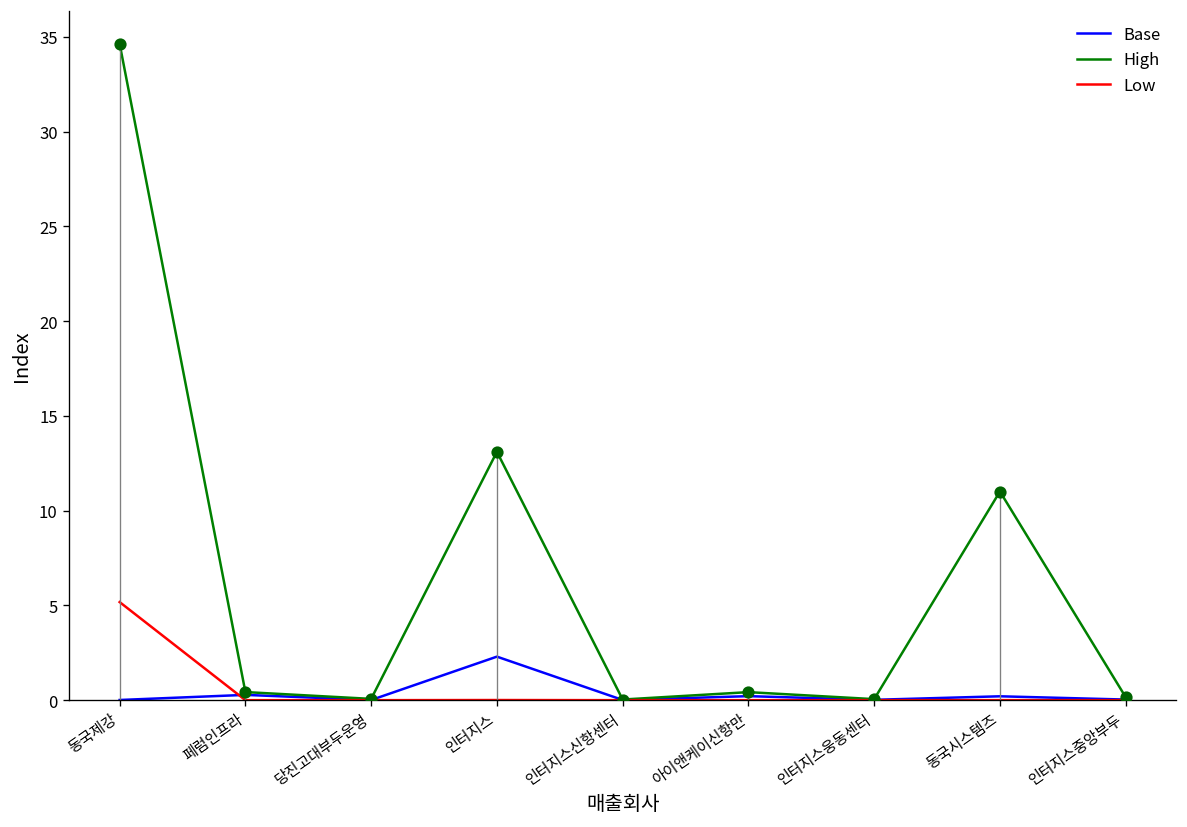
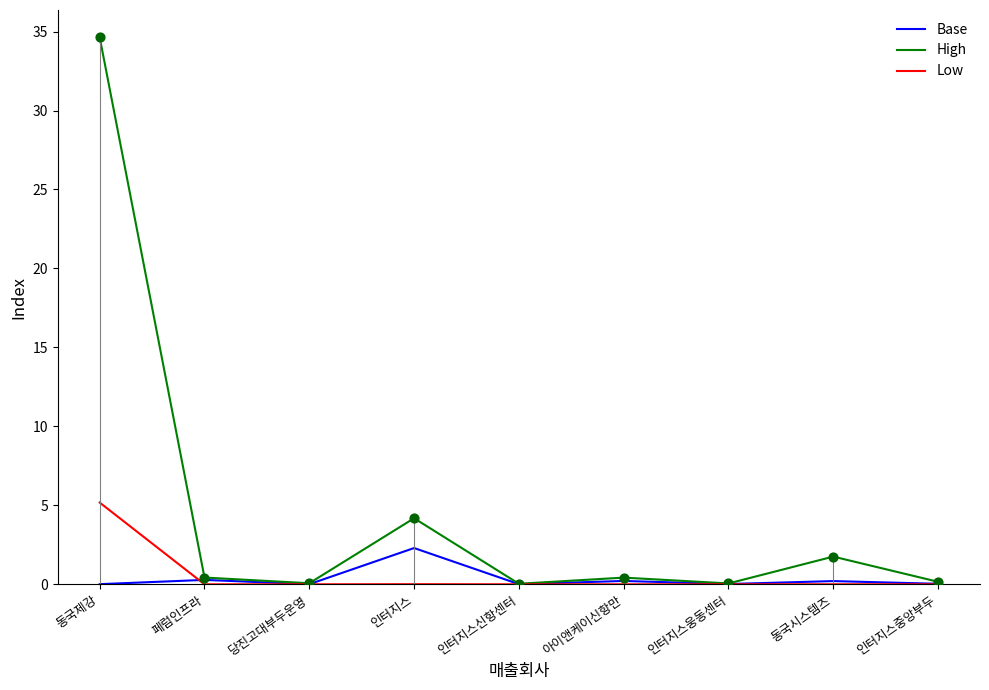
High, 인터지스: 13.1 -> 4.2
High, 동국시스템즈: 11.0 -> 1.8
